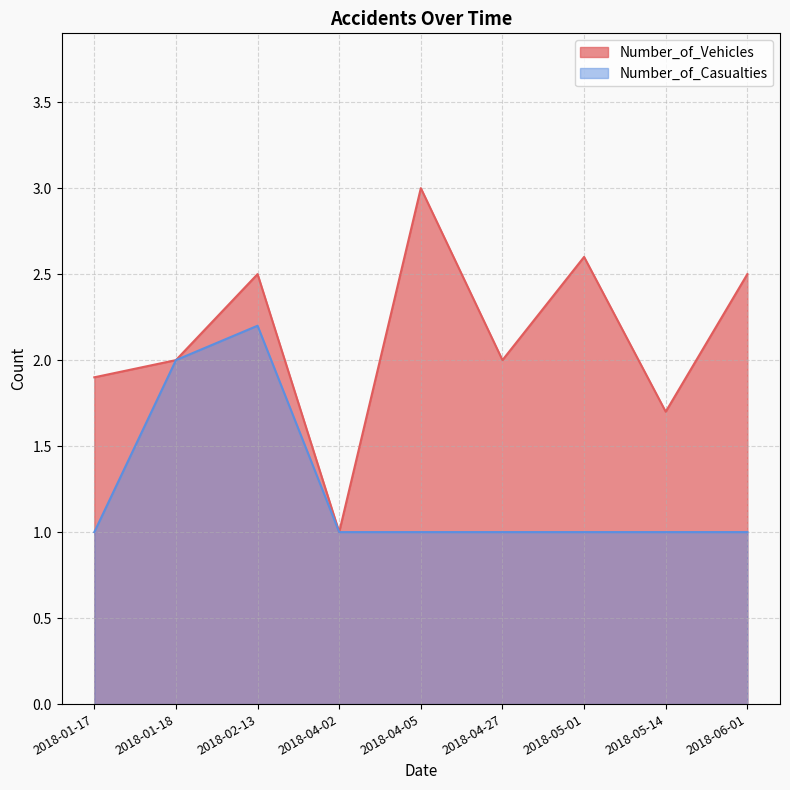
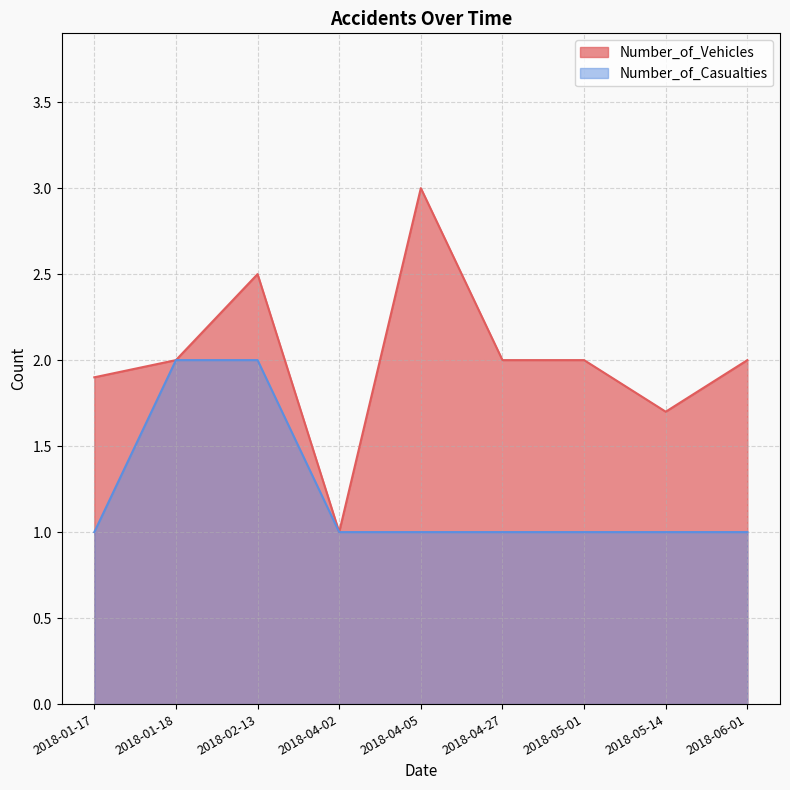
Number_of_Casualties, 2018-02-13: 2.2 -> 2.0
Number_of_Vehicles, 2018-05-01: 2.6 -> 2.0
Number_of_Vehicles, 2018-06-01: 2.5 -> 2.0
